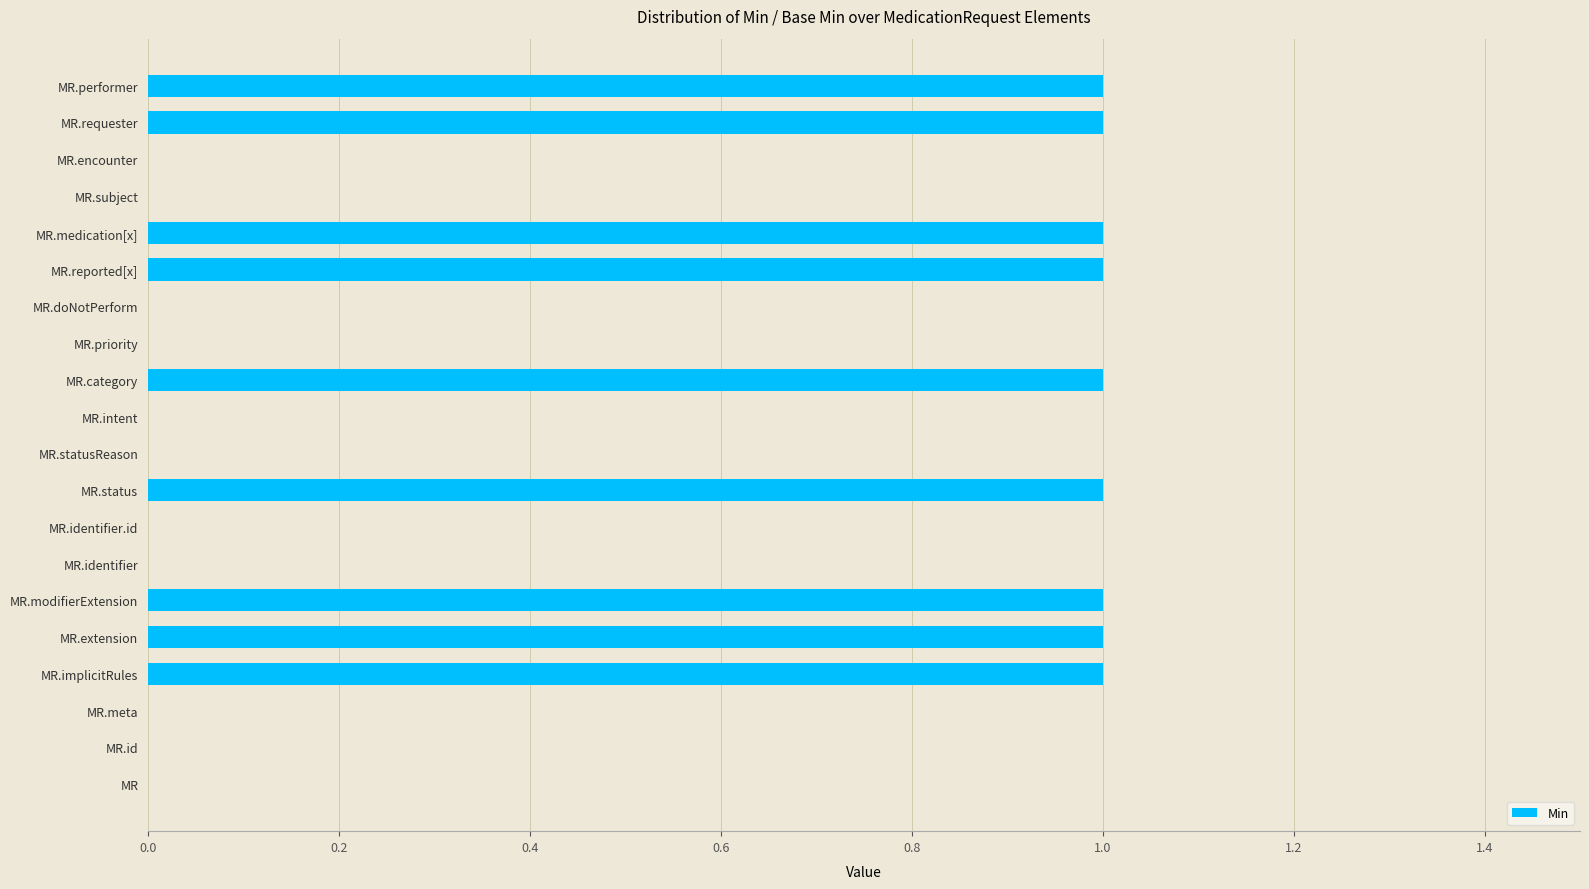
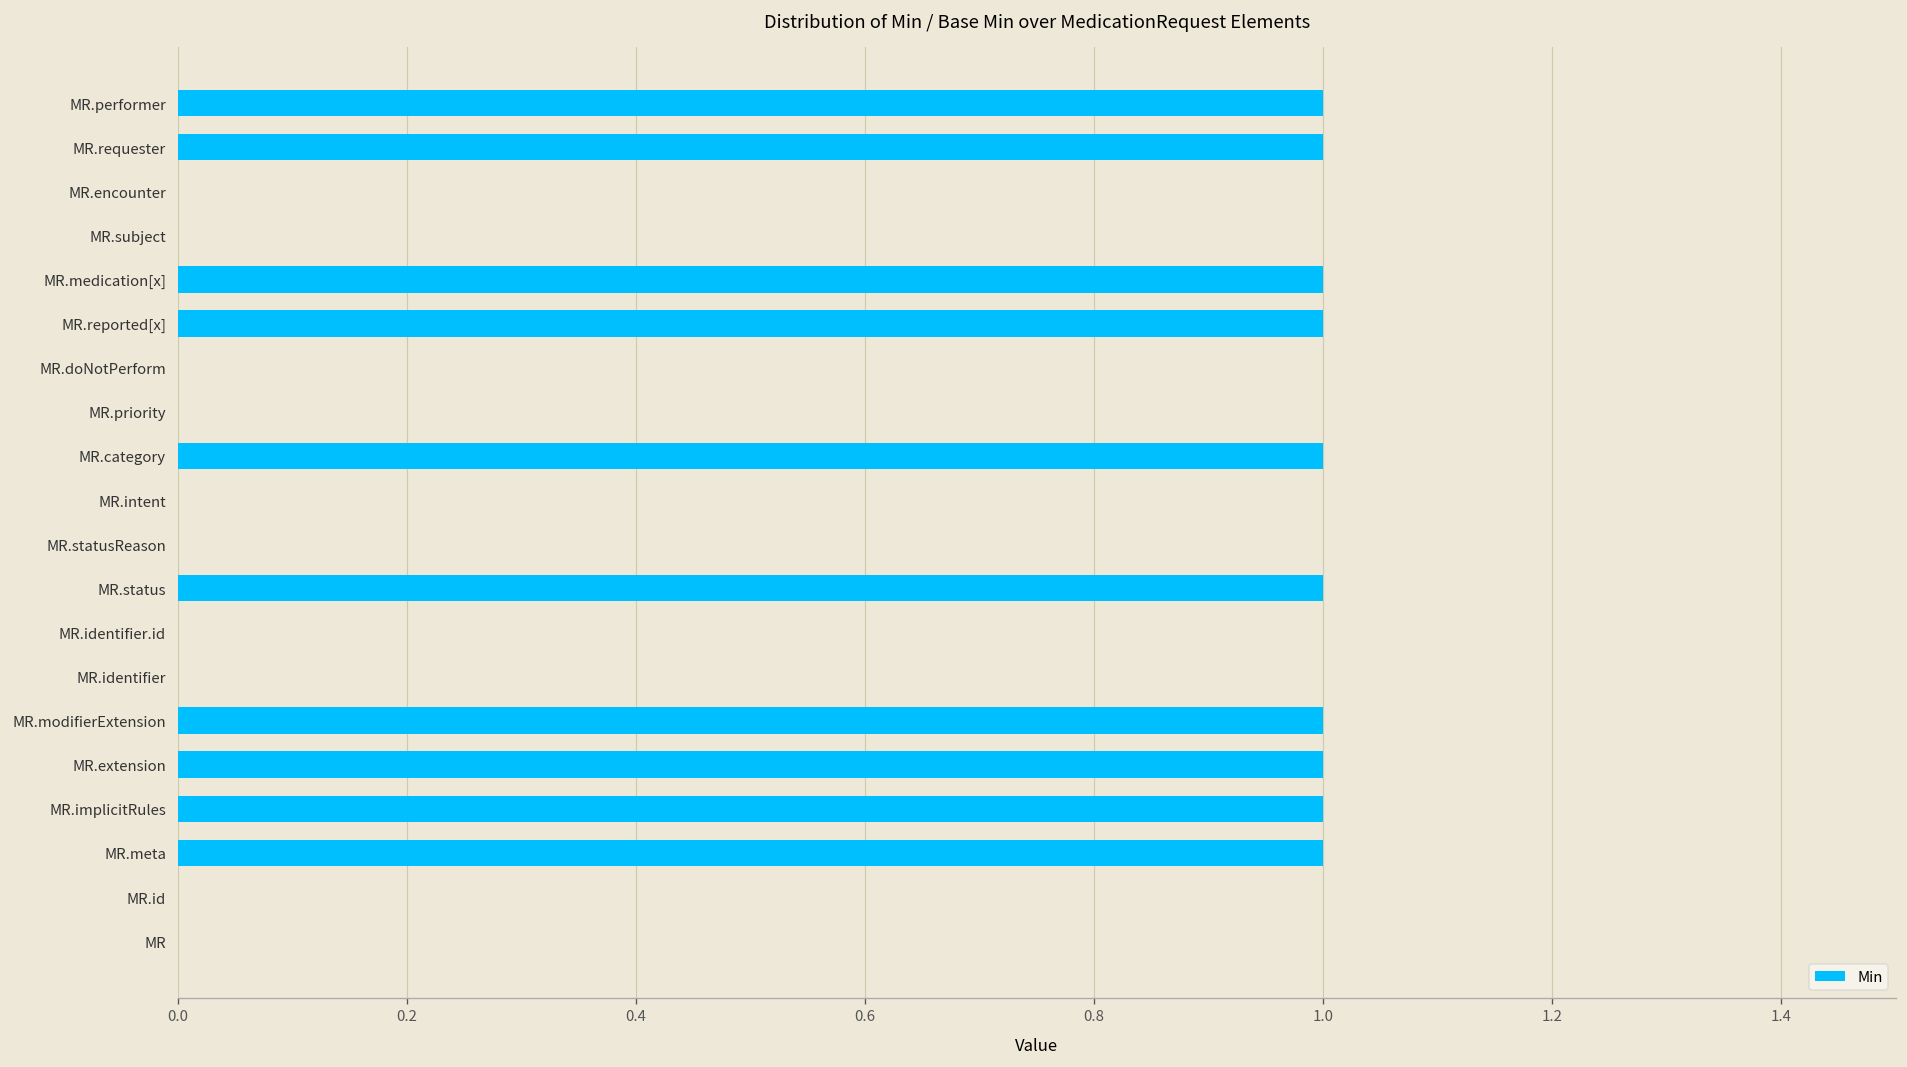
MR.meta: 0 -> 1
